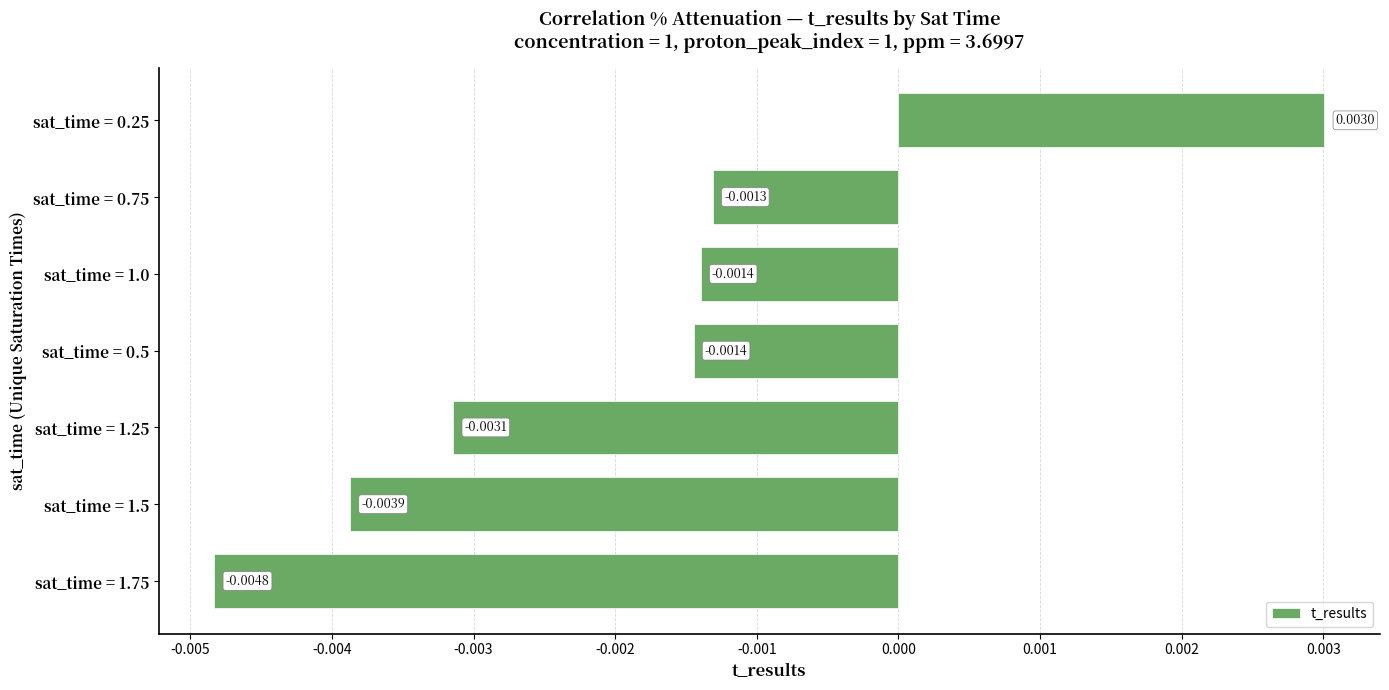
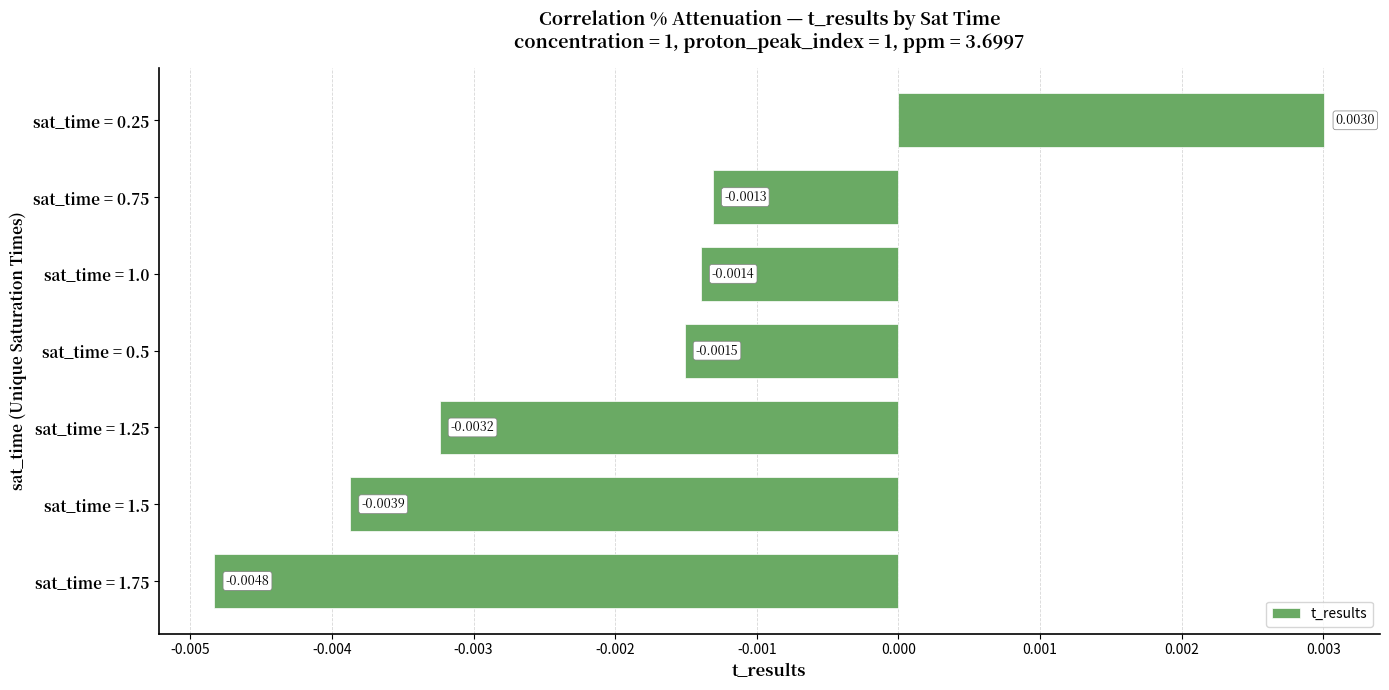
sat_time = 0.5: -0.0014 -> -0.0015
sat_time = 1.25: -0.0031 -> -0.0032
